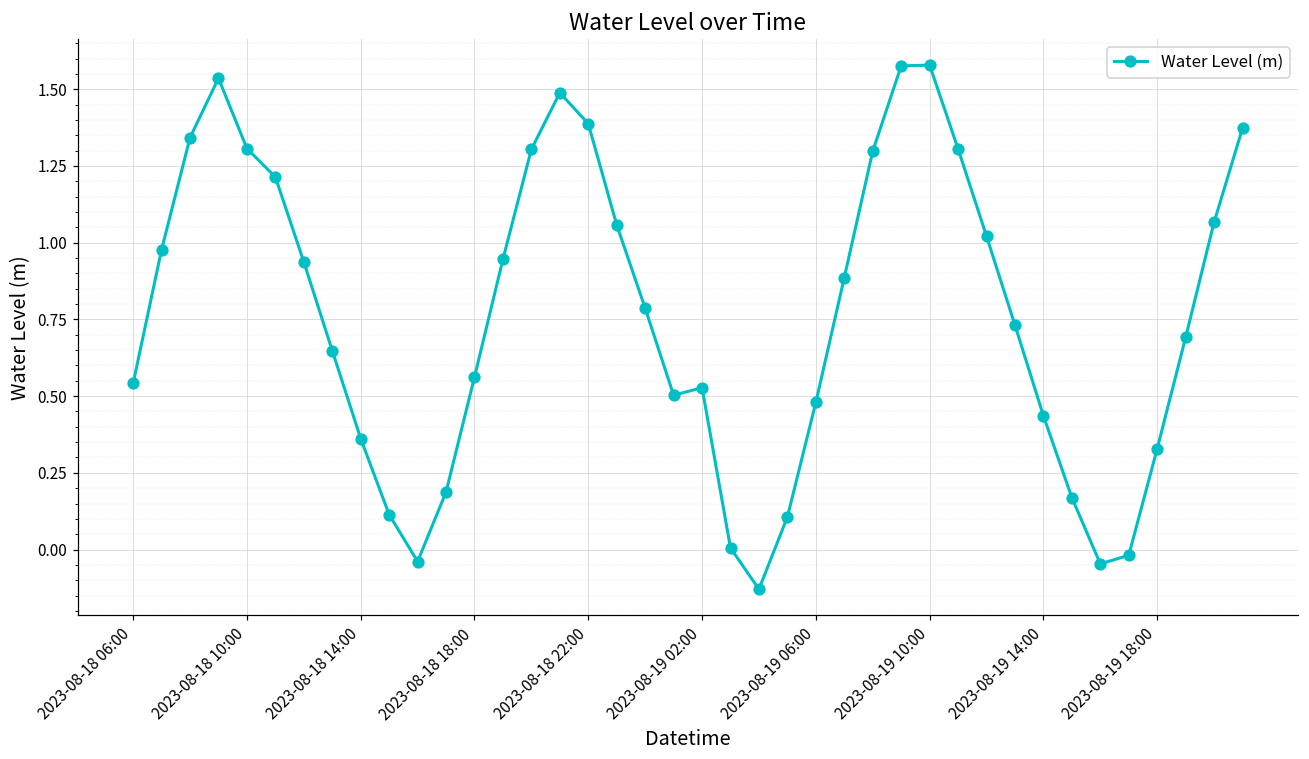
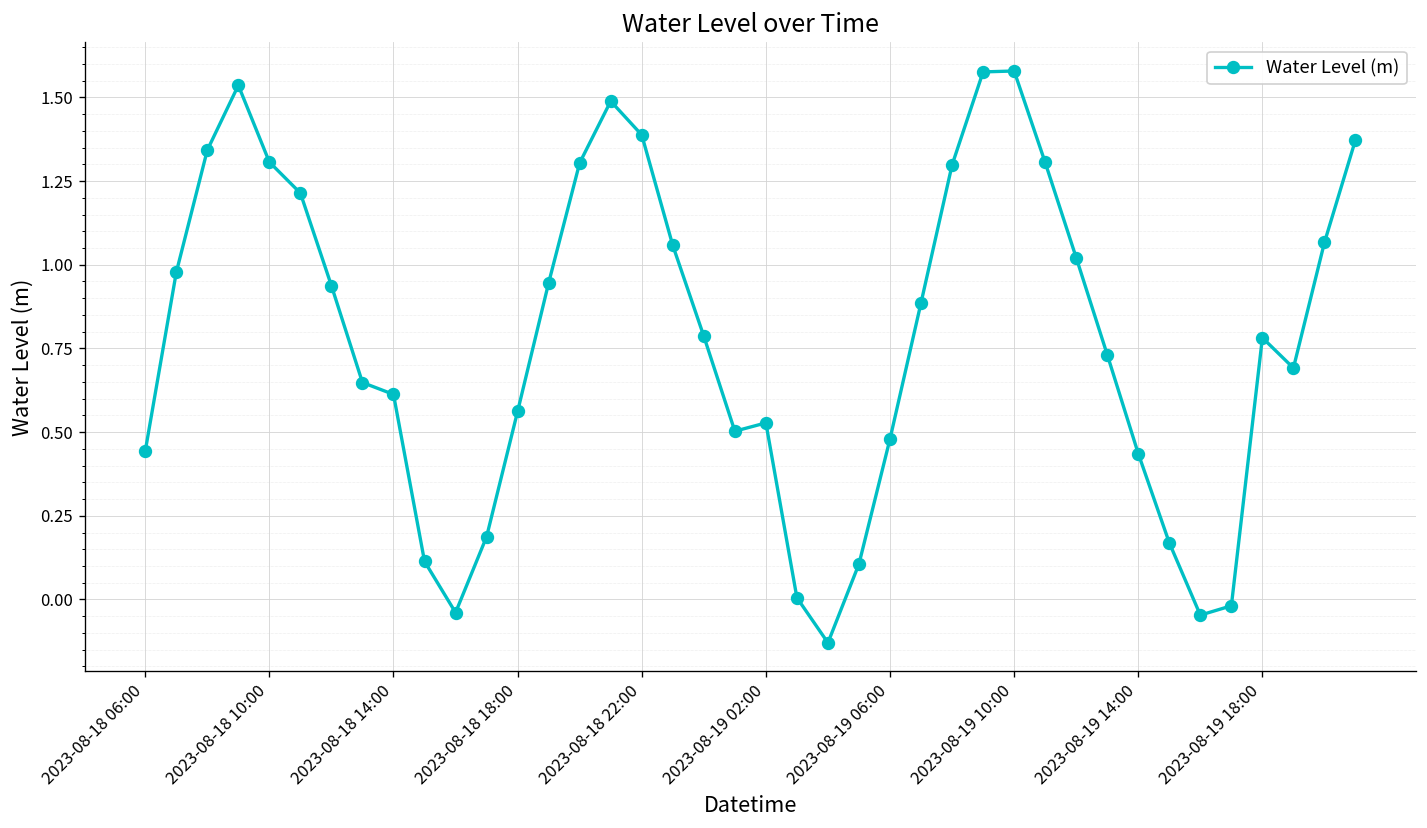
2023-08-18 06:00: 0.54 -> 0.44
2023-08-18 14:00: 0.36 -> 0.61
2023-08-19 18:00: 0.33 -> 0.78
